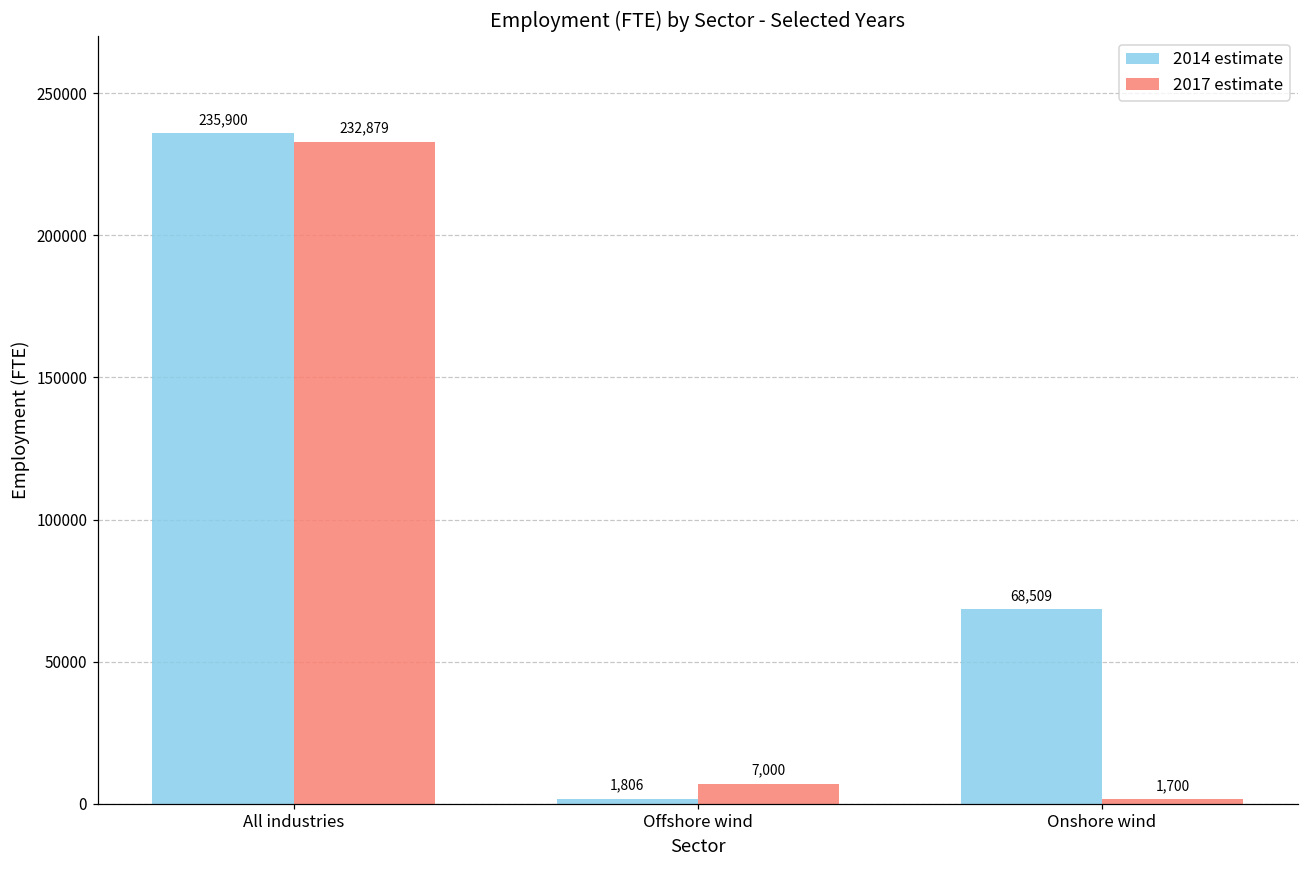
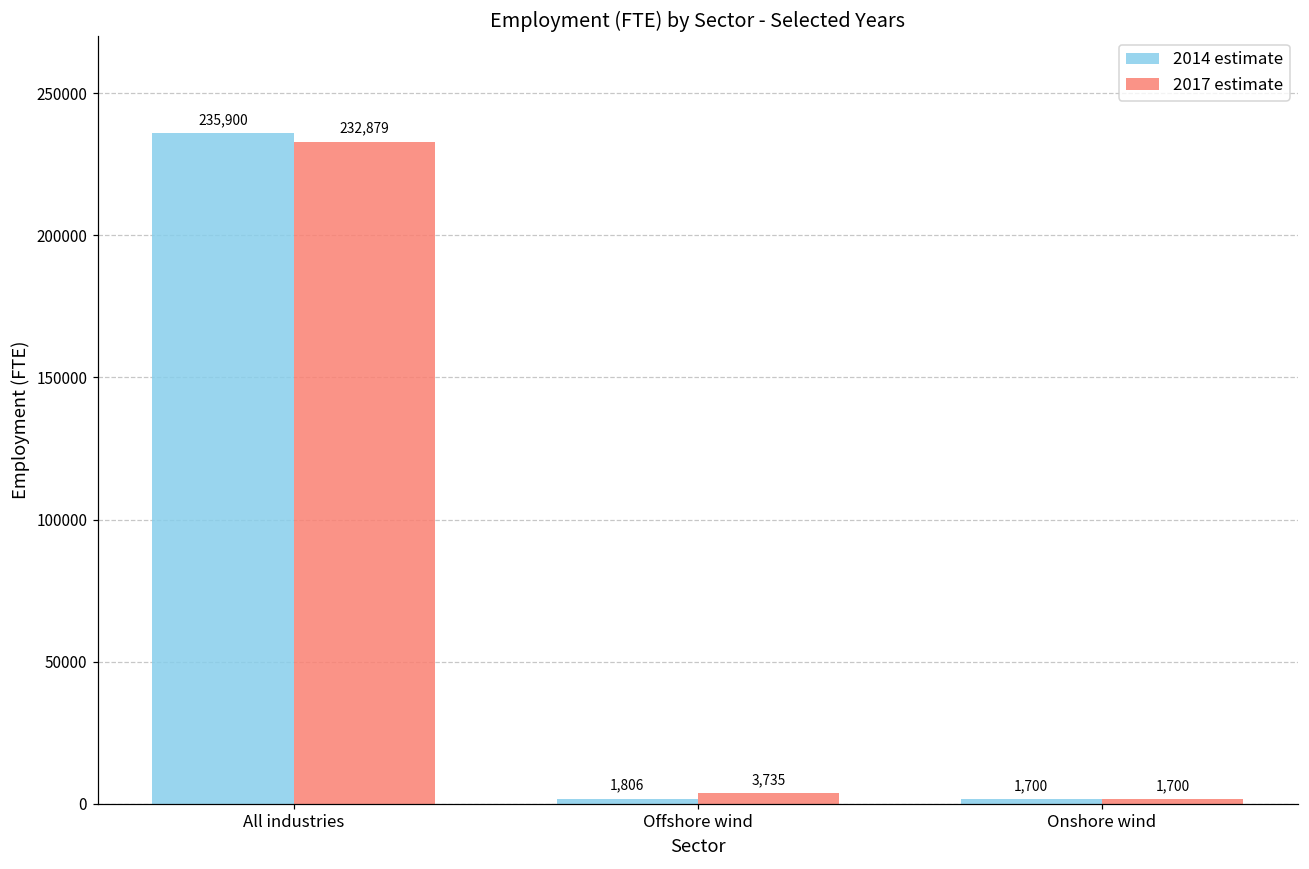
2017 estimate, Offshore wind: 7,000 -> 3,735
2014 estimate, Onshore wind: 68,509 -> 1,700
